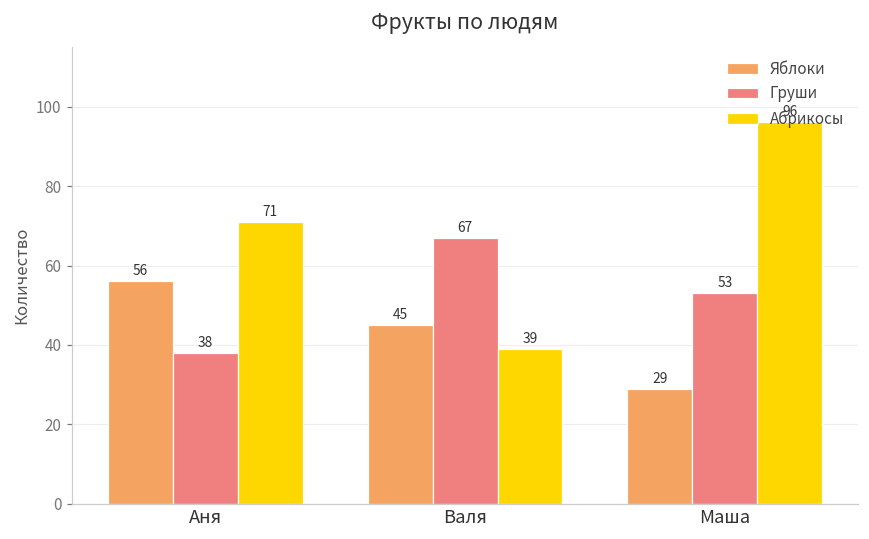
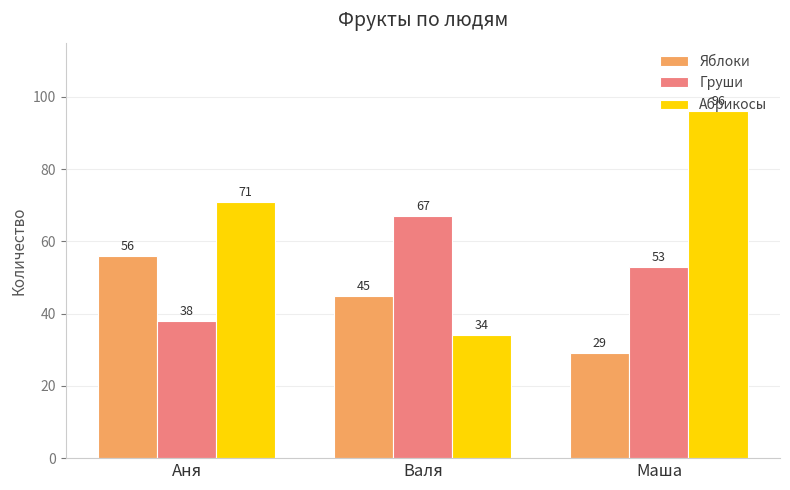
Абрикосы, Валя: 39 -> 34
